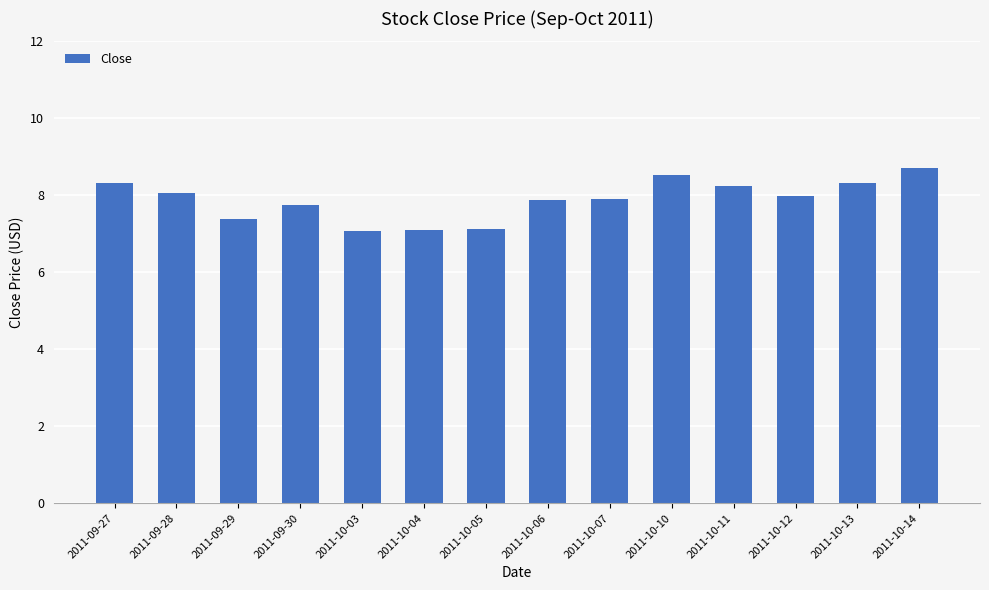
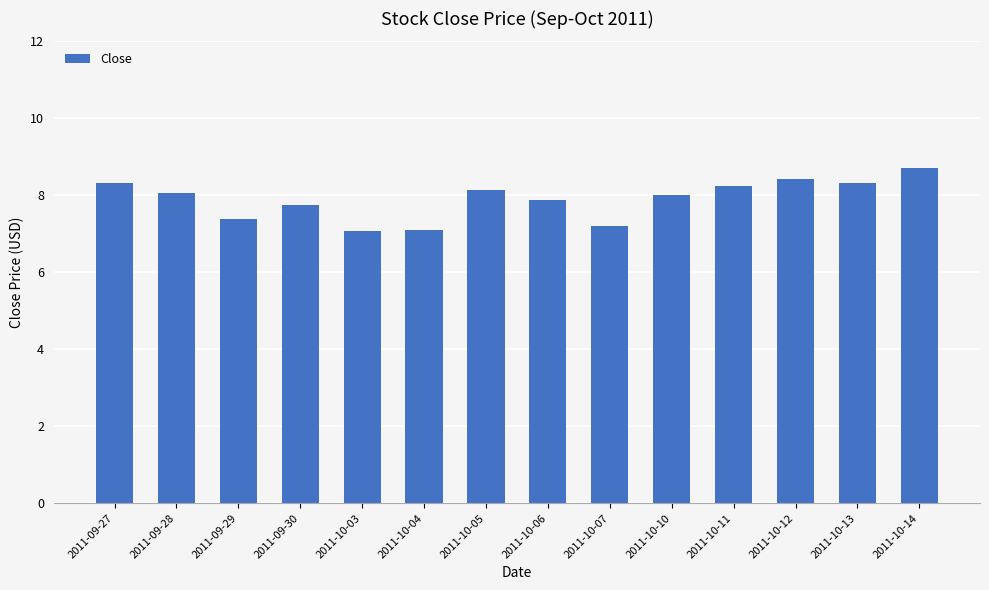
2011-10-05: 7.1 -> 8.2
2011-10-07: 7.9 -> 7.2
2011-10-10: 8.5 -> 8.0
2011-10-12: 8.0 -> 8.4
